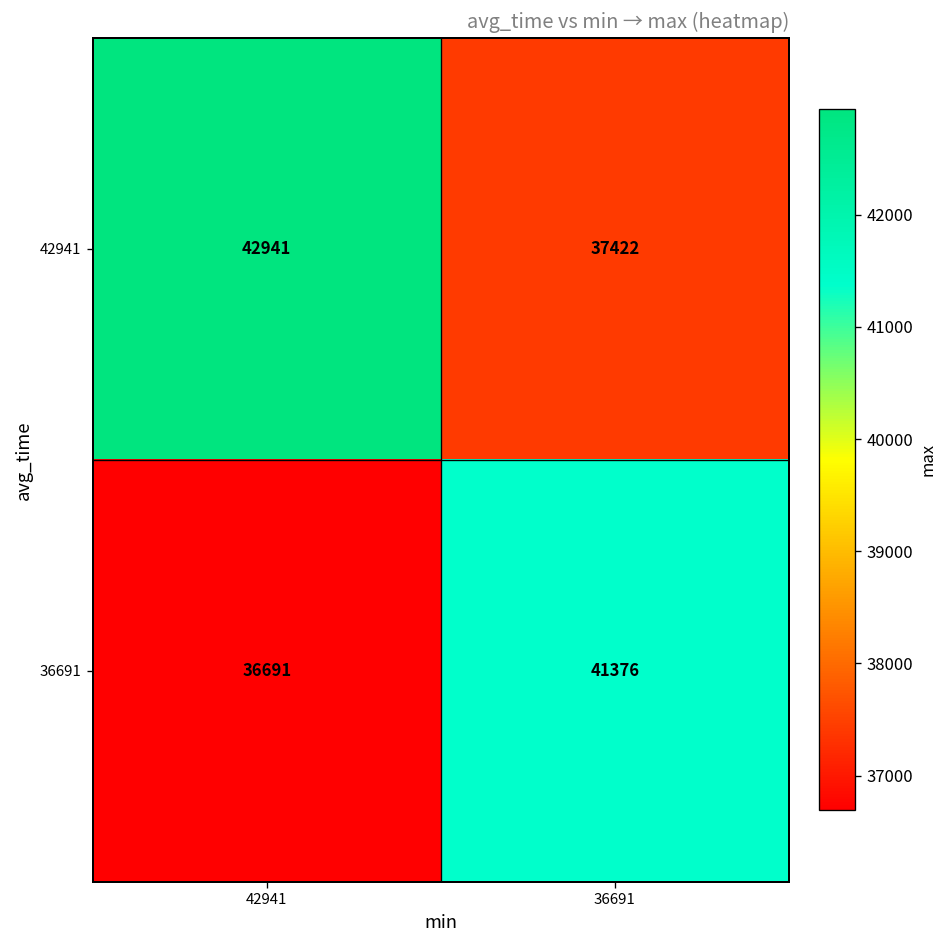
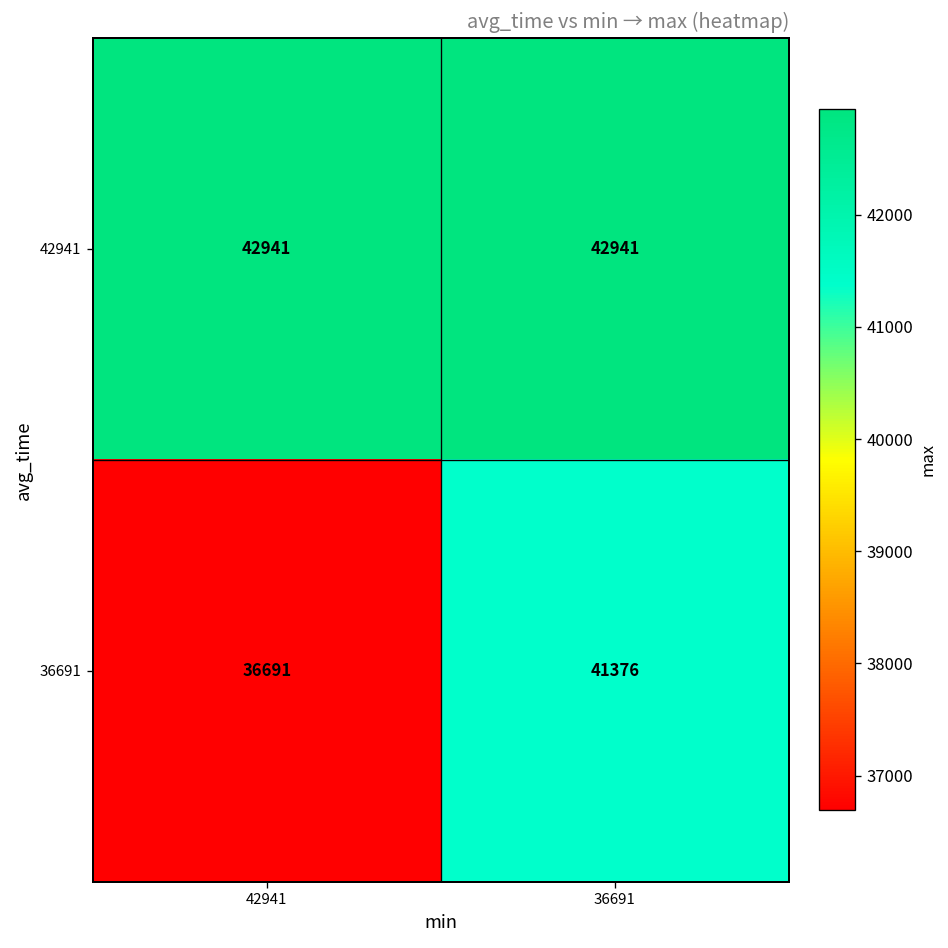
42941, 36691: 37422 -> 42941
